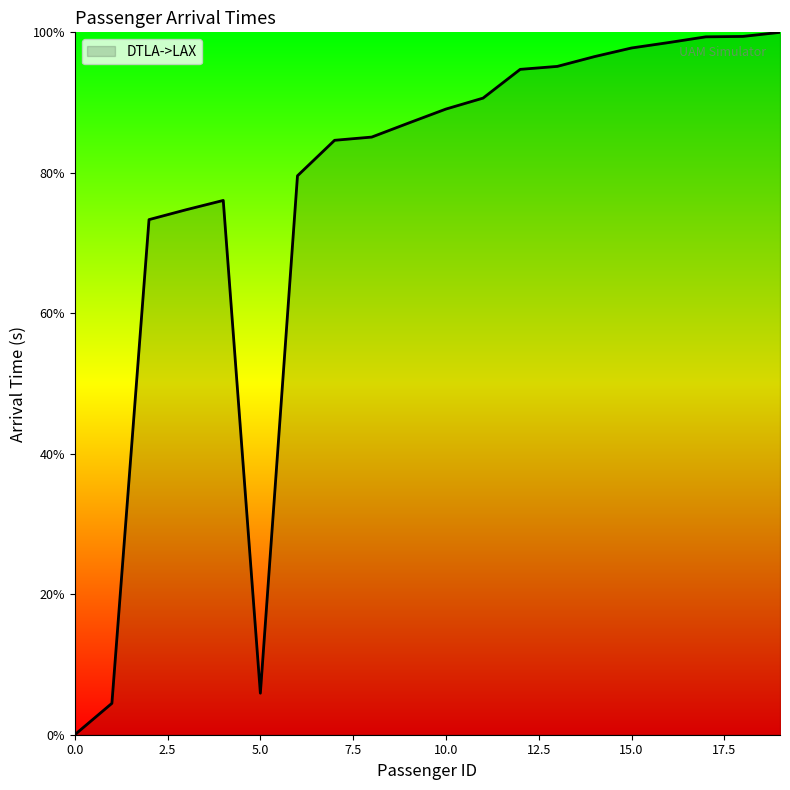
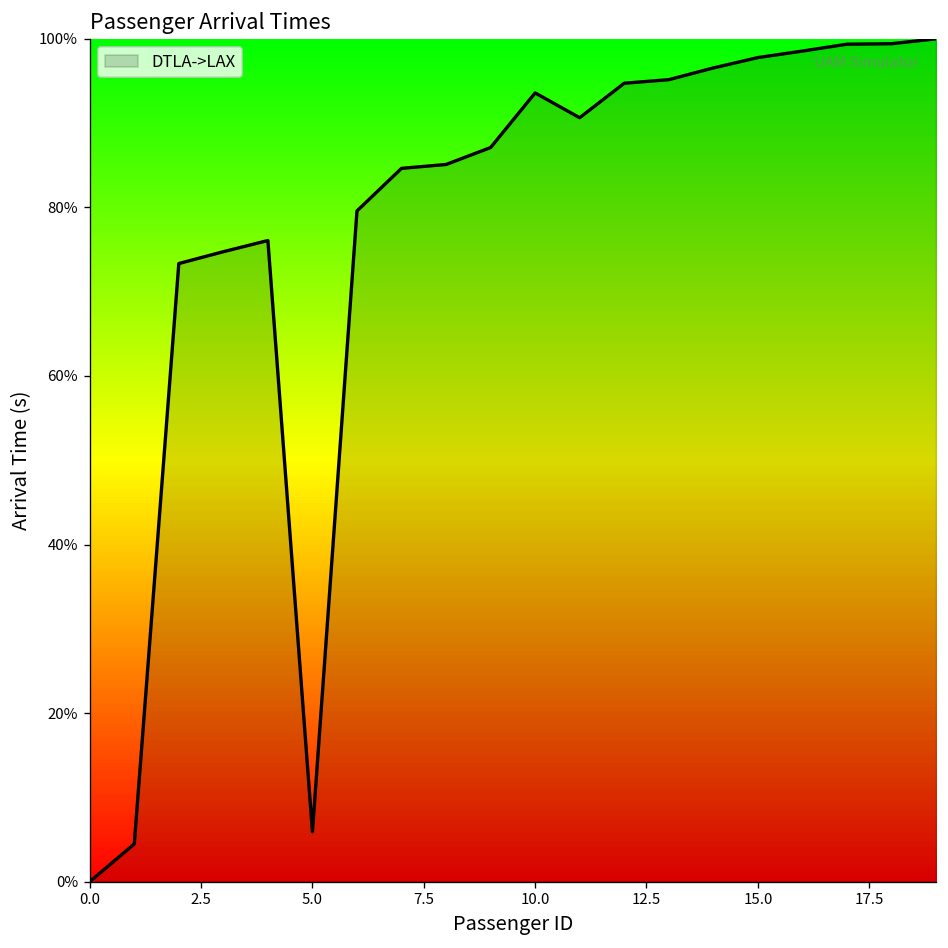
10.0: 89% -> 94%
